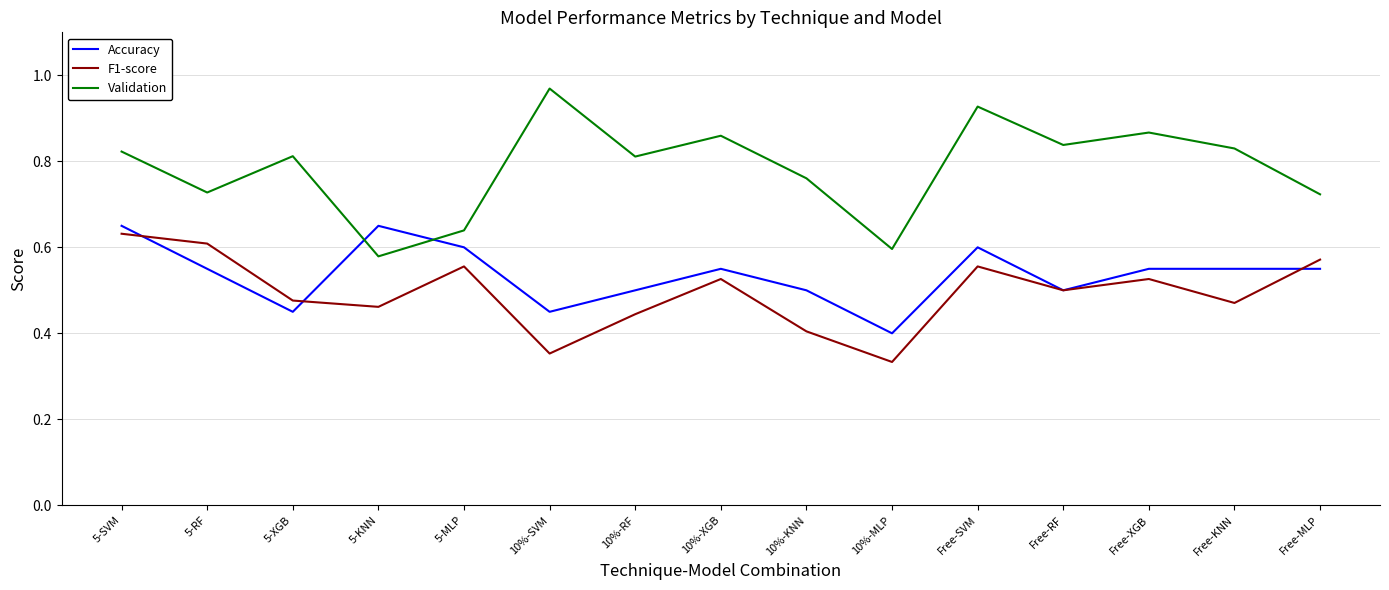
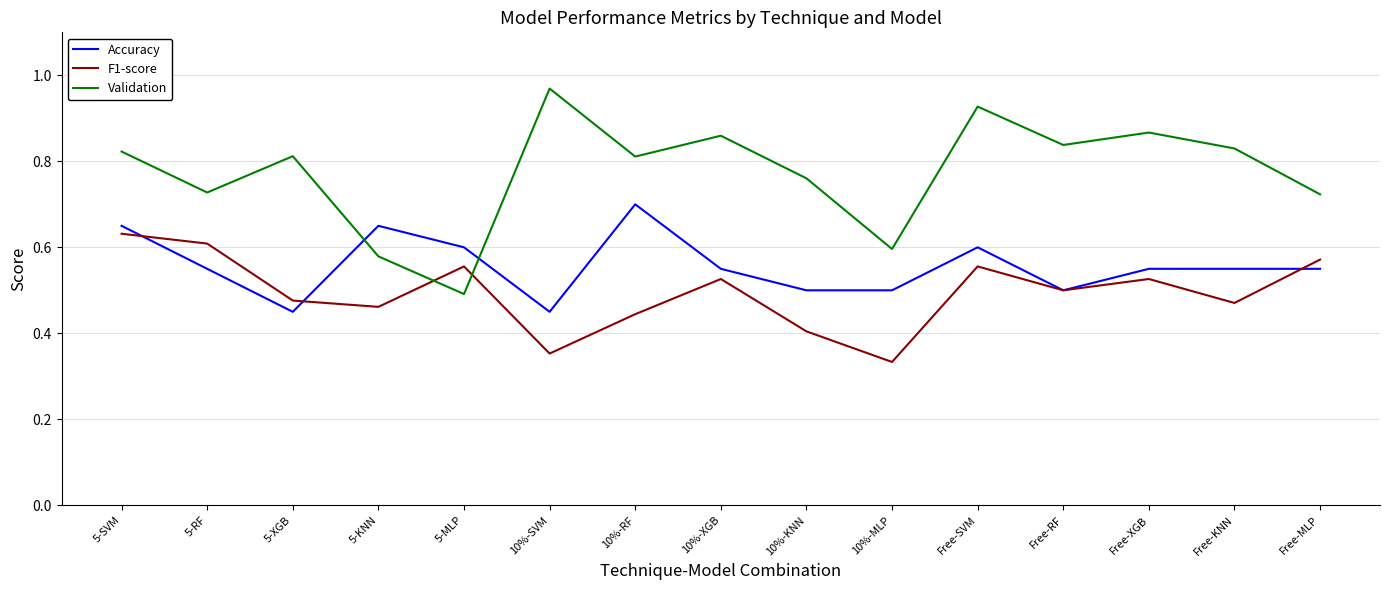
Validation, 5-MLP: 0.64 -> 0.49
Accuracy, 10%-RF: 0.5 -> 0.7
Accuracy, 10%-MLP: 0.4 -> 0.5
